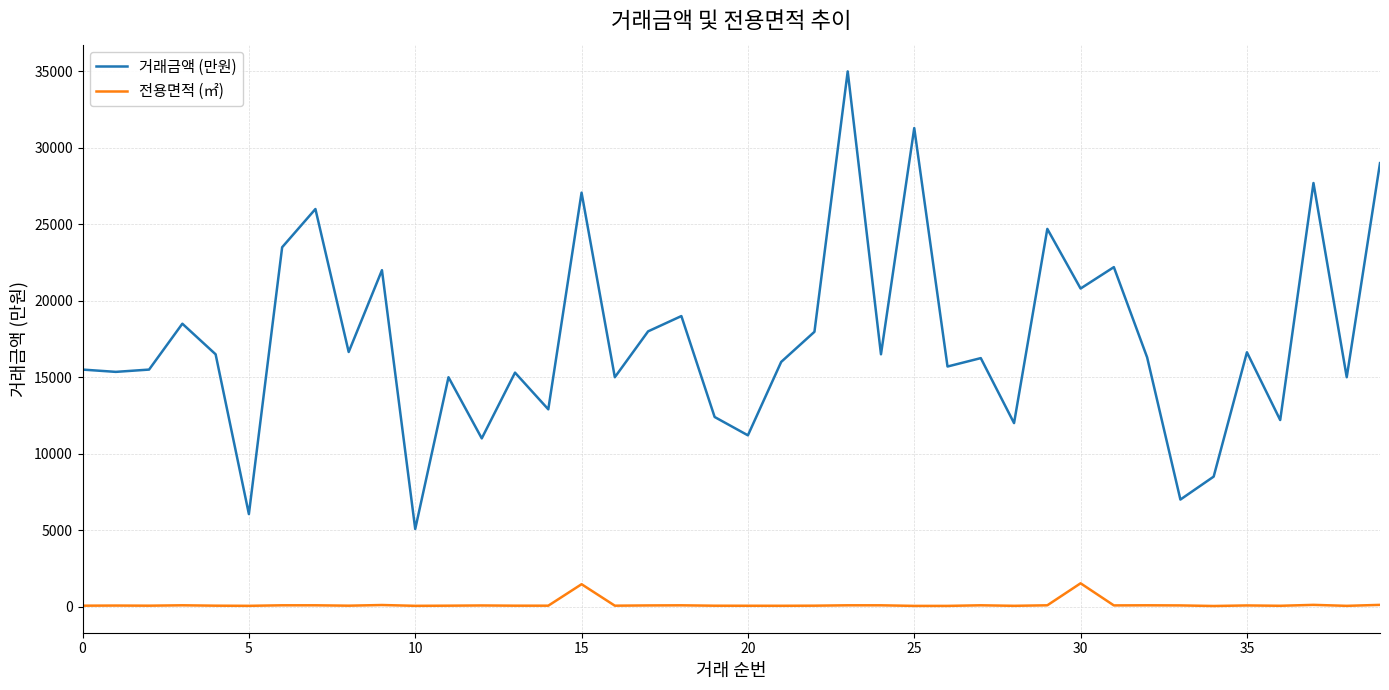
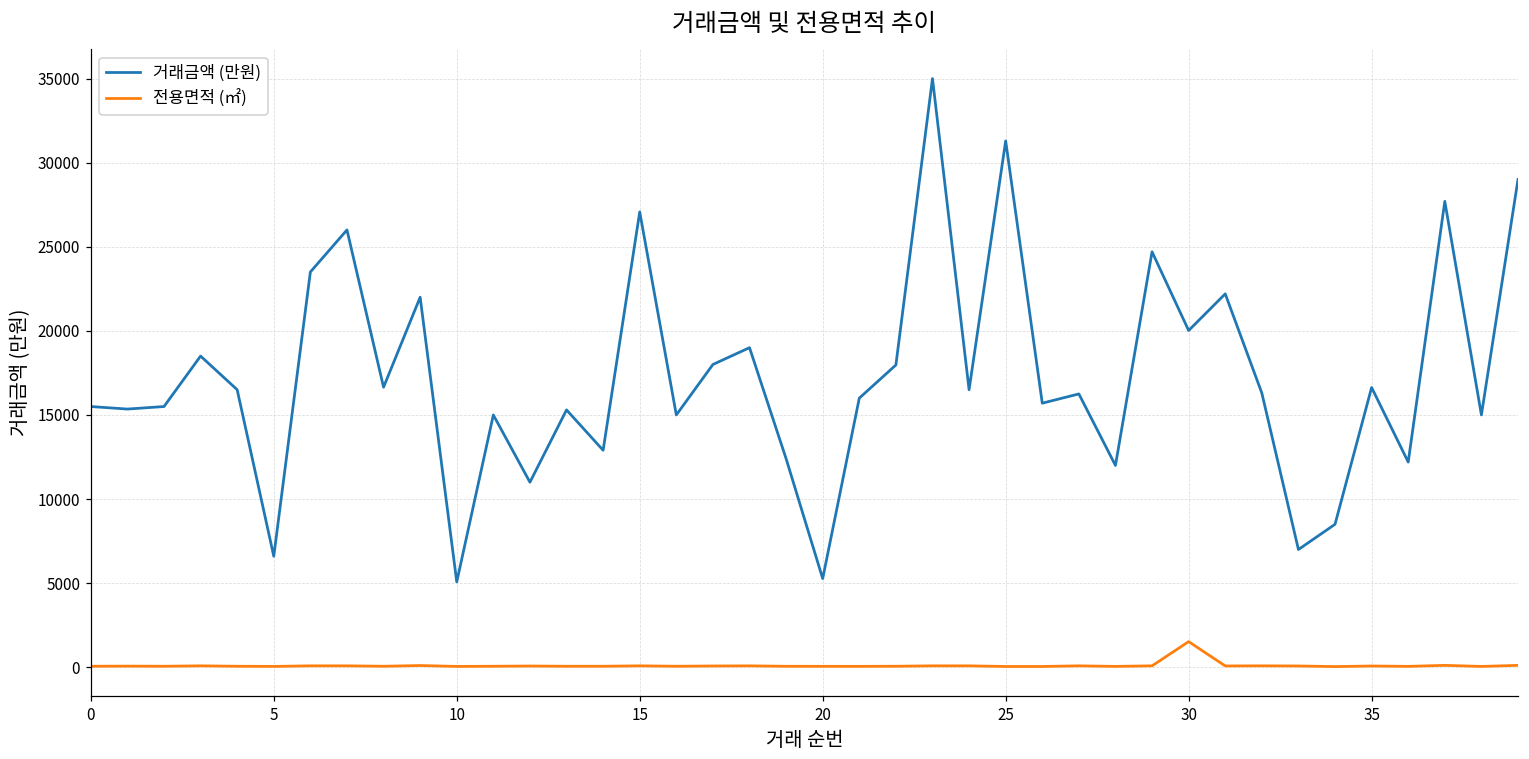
거래금액 (만원), 5: 6100 -> 6600
전용면적 (㎡), 15: 1500 -> 100
거래금액 (만원), 20: 11200 -> 5300
거래금액 (만원), 30: 20800 -> 20000
